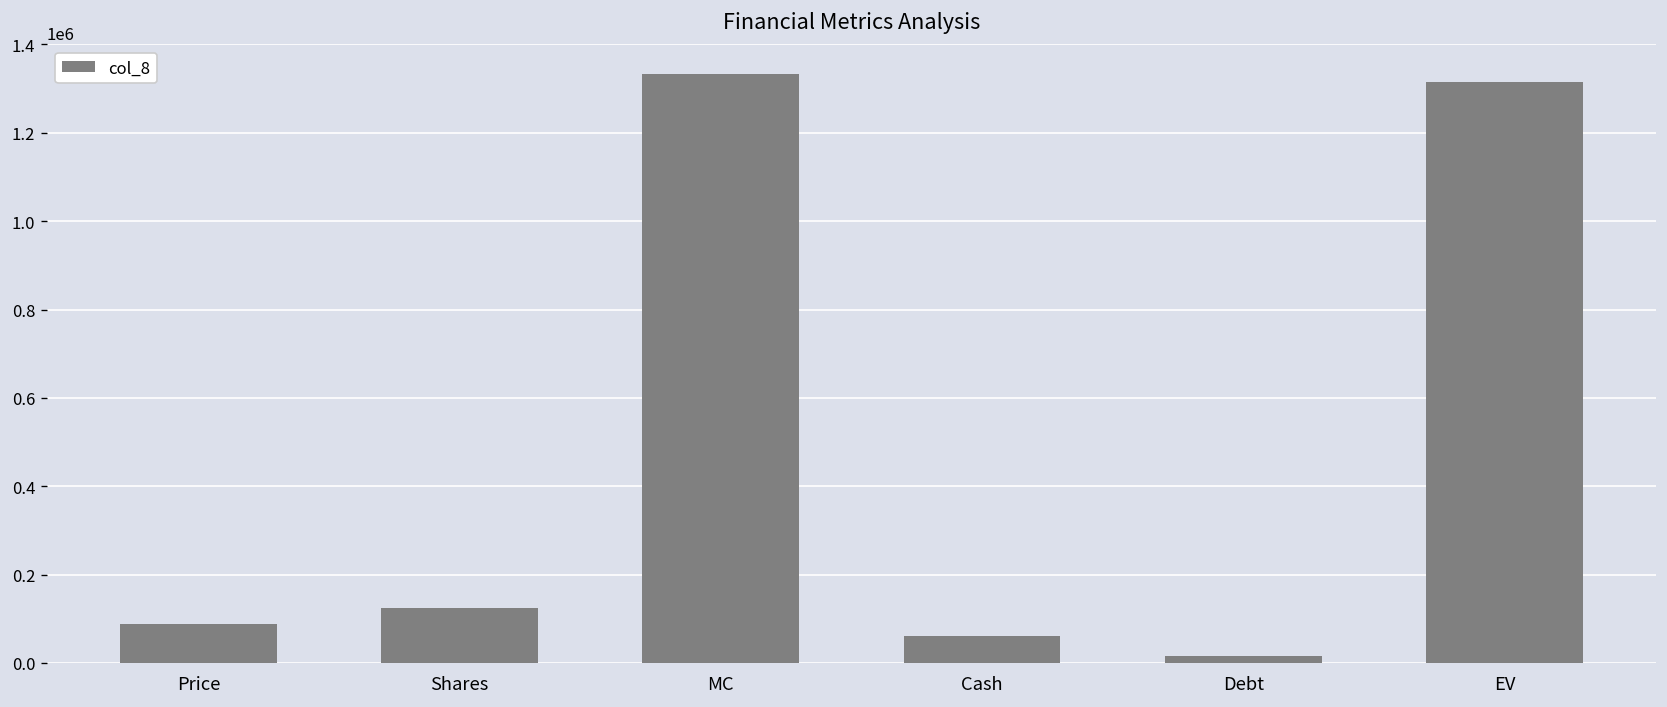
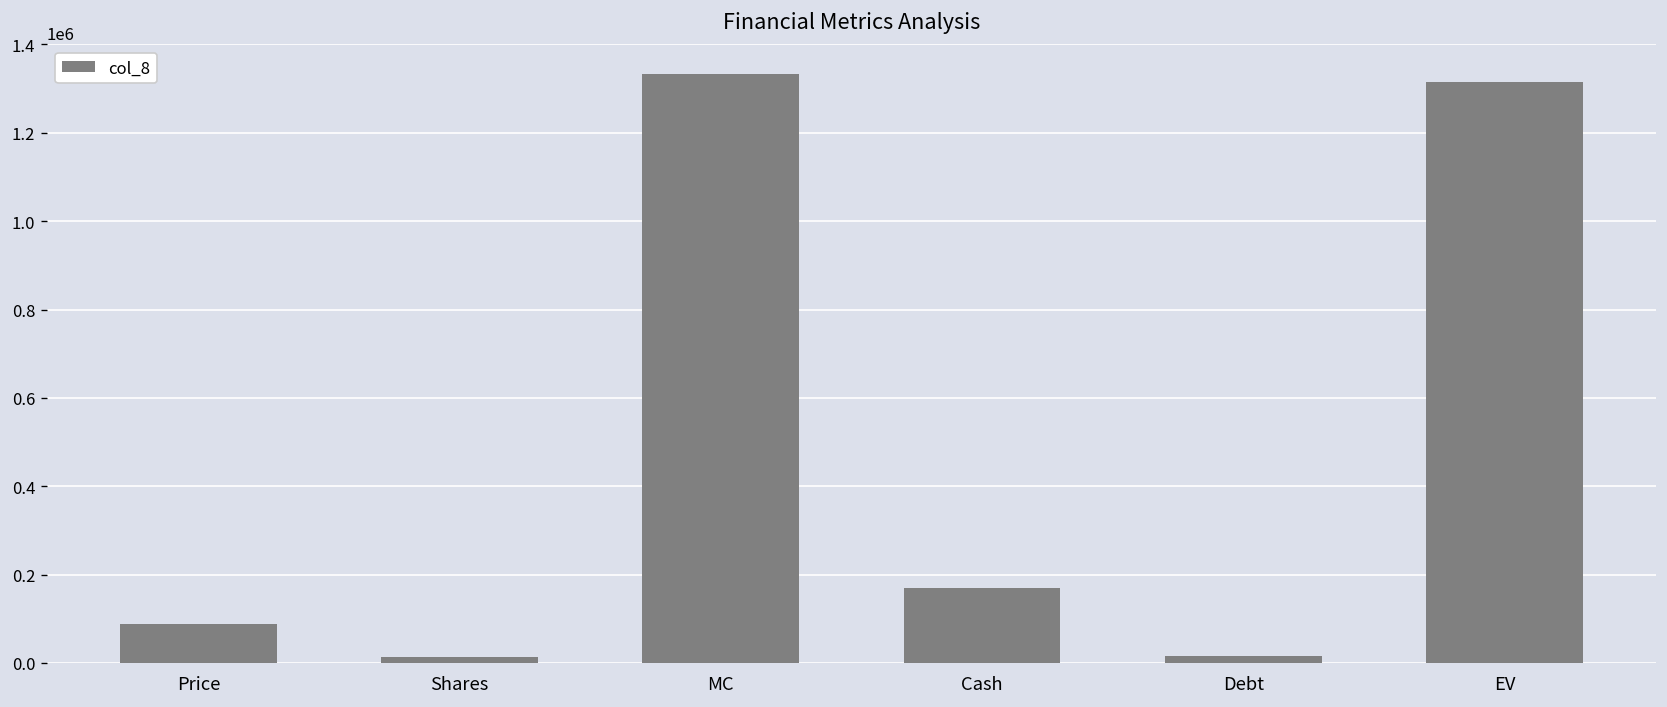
Shares: 120000 -> 10000
Cash: 60000 -> 170000
